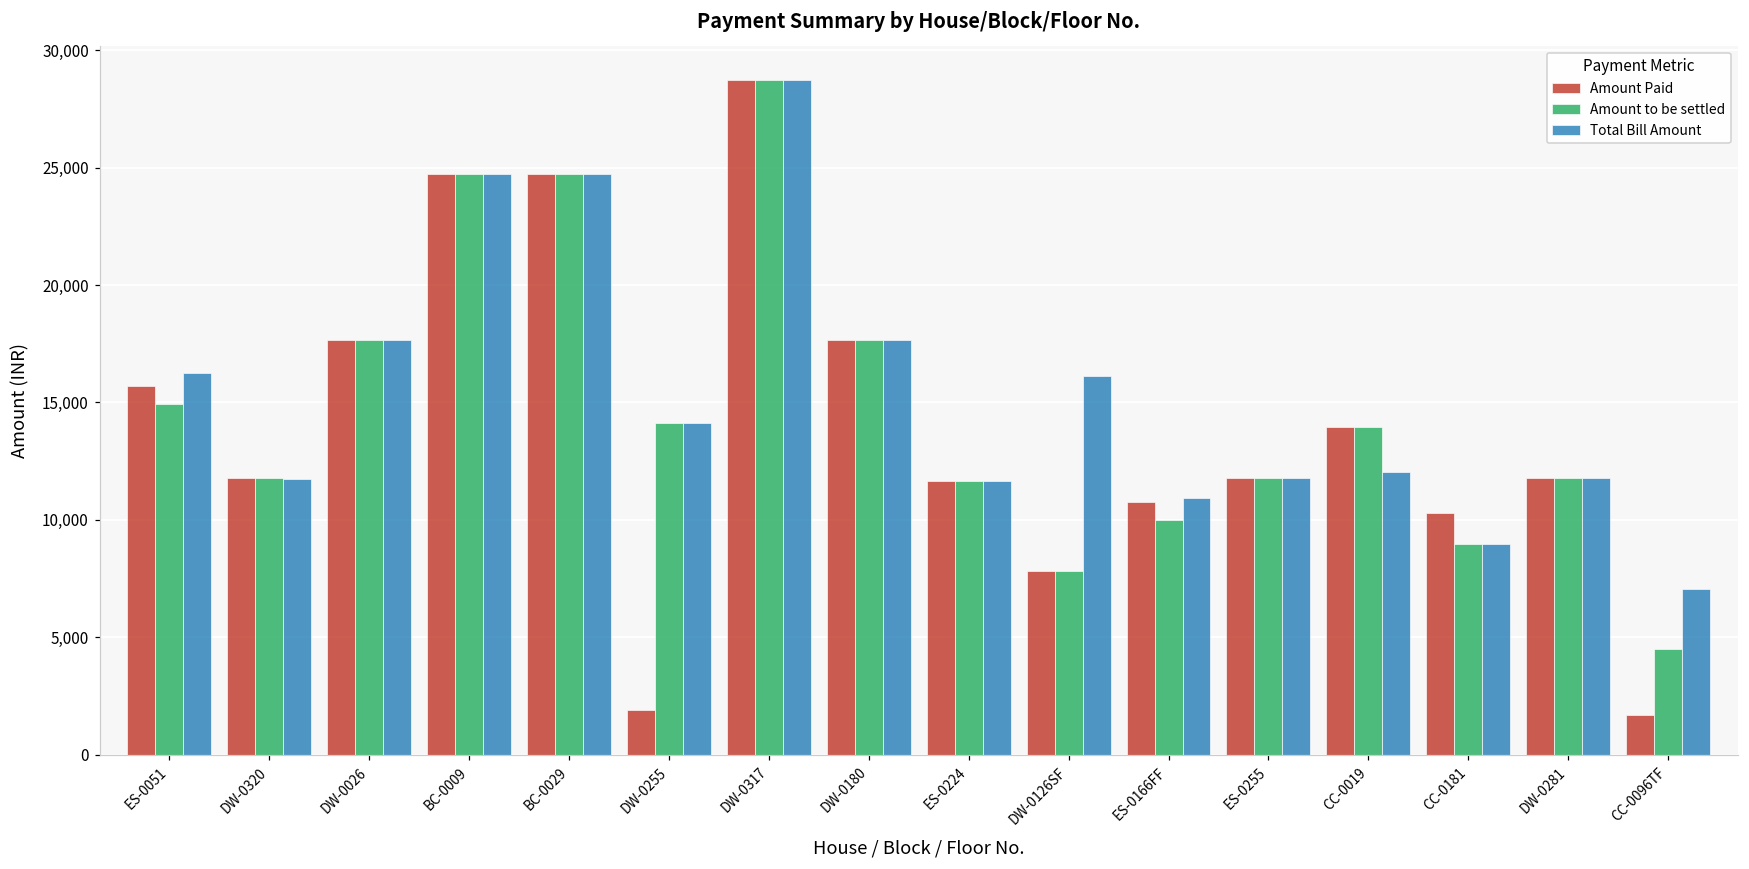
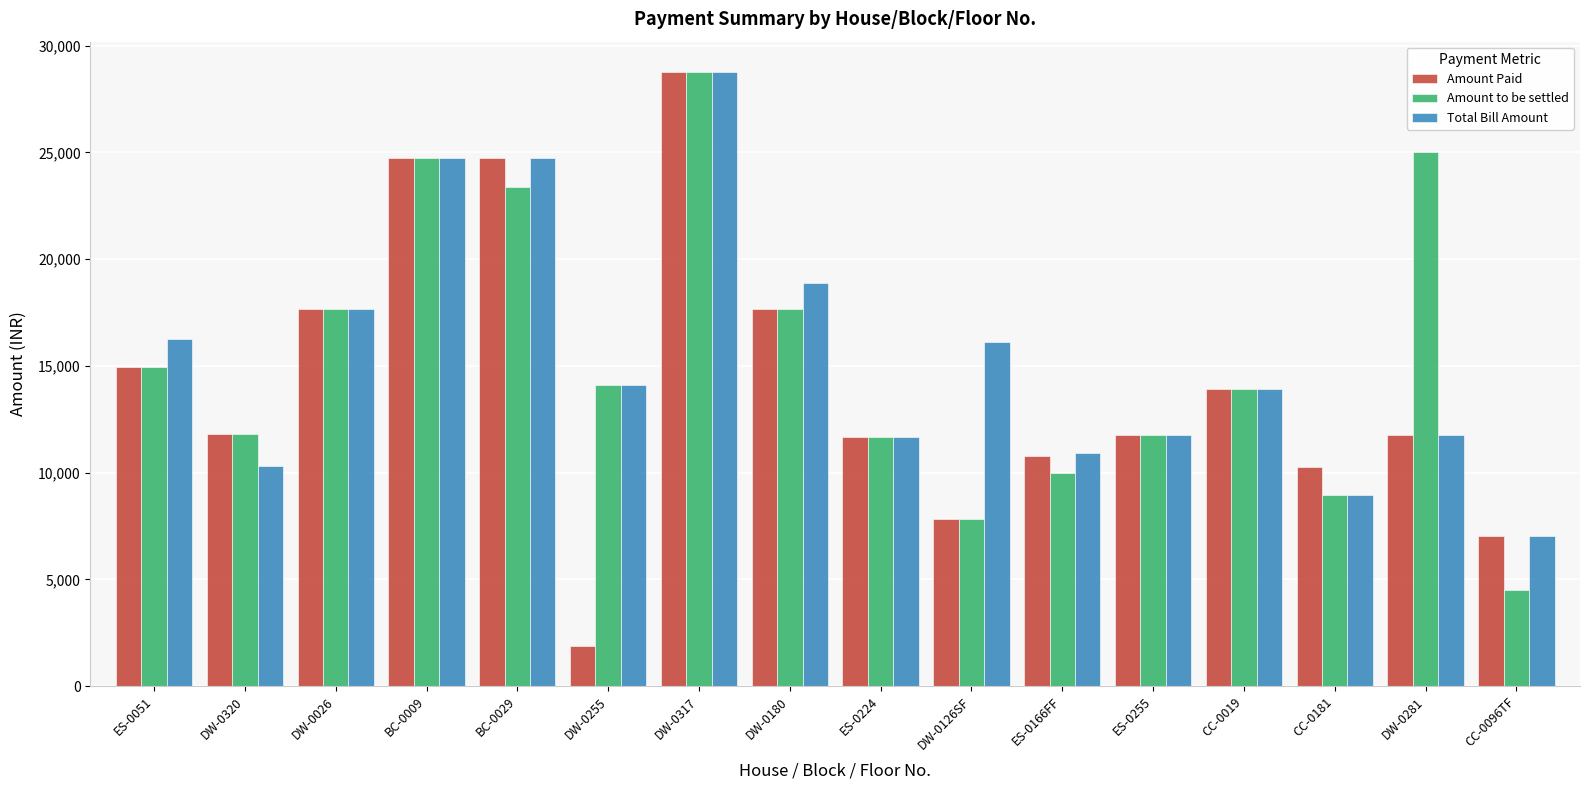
Amount Paid, ES-0051: 15,700 -> 14,900
Total Bill Amount, DW-0320: 11,700 -> 10,300
Amount to be settled, BC-0029: 24,700 -> 23,400
Total Bill Amount, DW-0180: 17,700 -> 18,900
Total Bill Amount, CC-0019: 12,100 -> 13,900
Amount to be settled, DW-0281: 11,800 -> 25,000
Amount Paid, CC-0096TF: 1,700 -> 7,000
